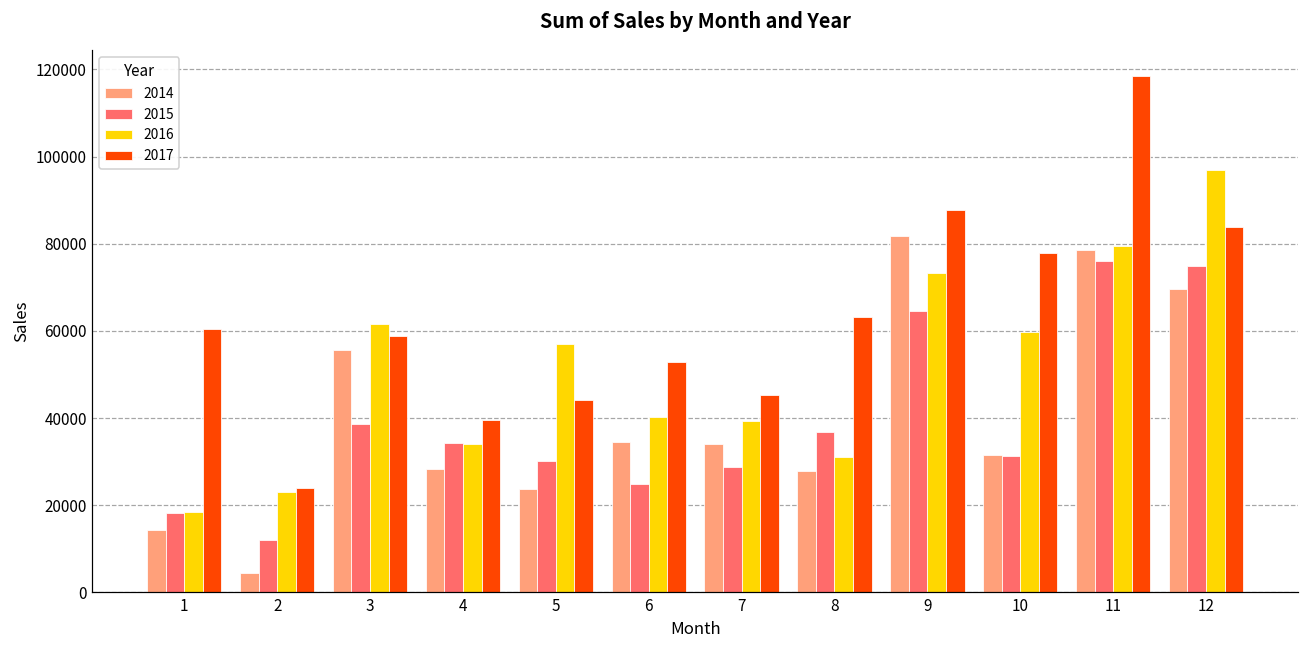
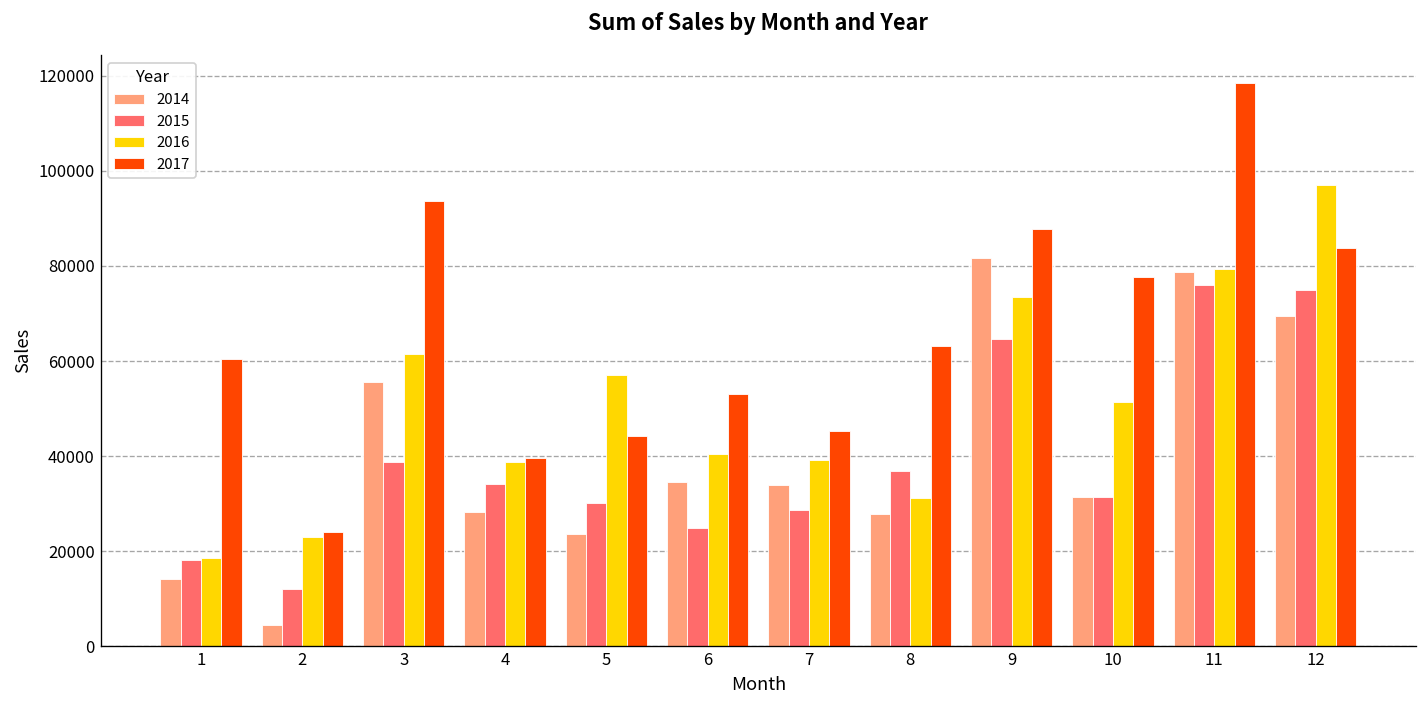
2017, 3: 59000 -> 94000
2016, 4: 34000 -> 39000
2016, 10: 60000 -> 51000
